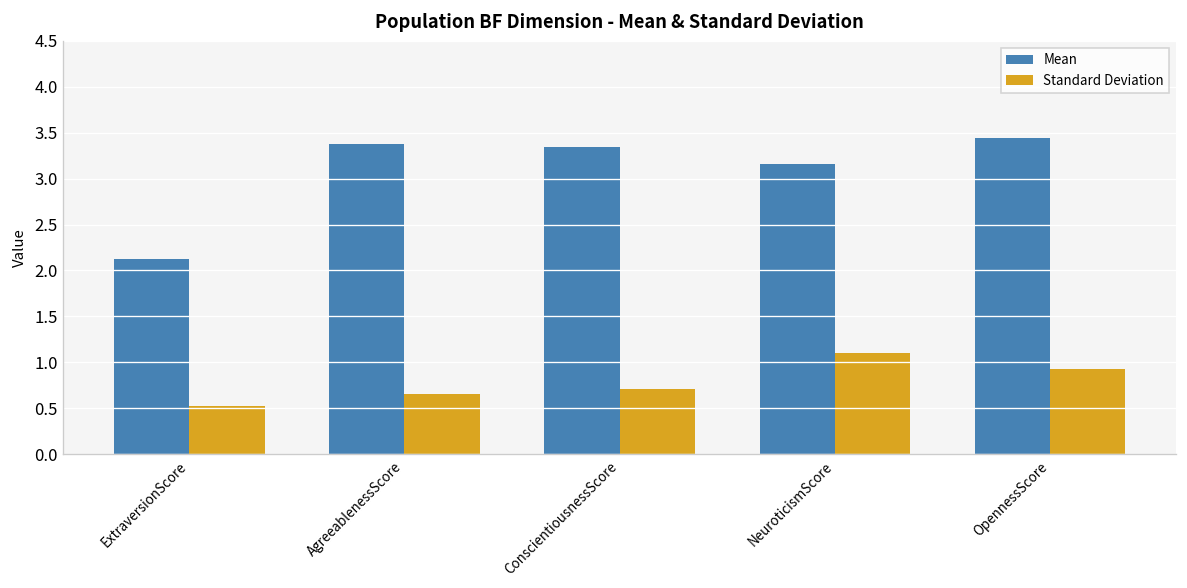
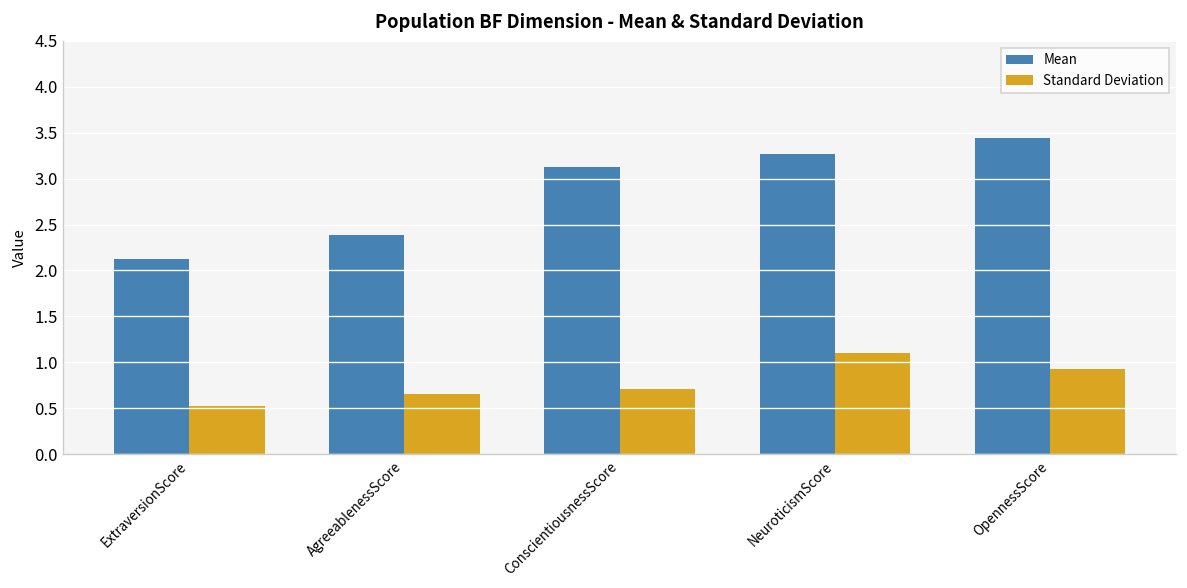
Mean, AgreeablenessScore: 3.4 -> 2.4
Mean, ConscientiousnessScore: 3.3 -> 3.1
Mean, NeuroticismScore: 3.2 -> 3.3
